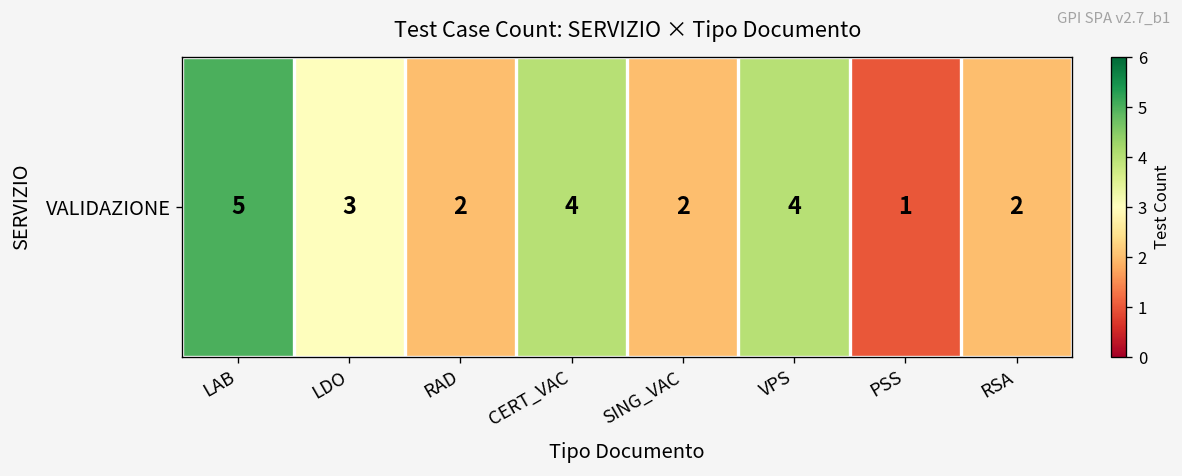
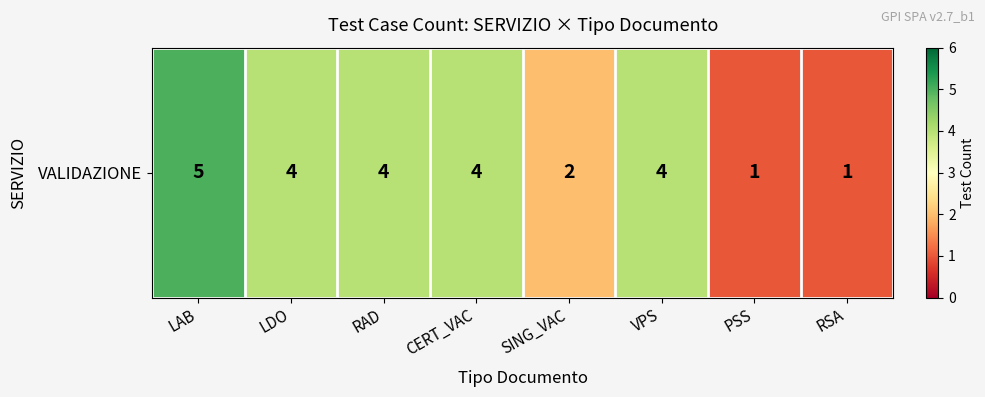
VALIDAZIONE, LDO: 3 -> 4
VALIDAZIONE, RAD: 2 -> 4
VALIDAZIONE, RSA: 2 -> 1
